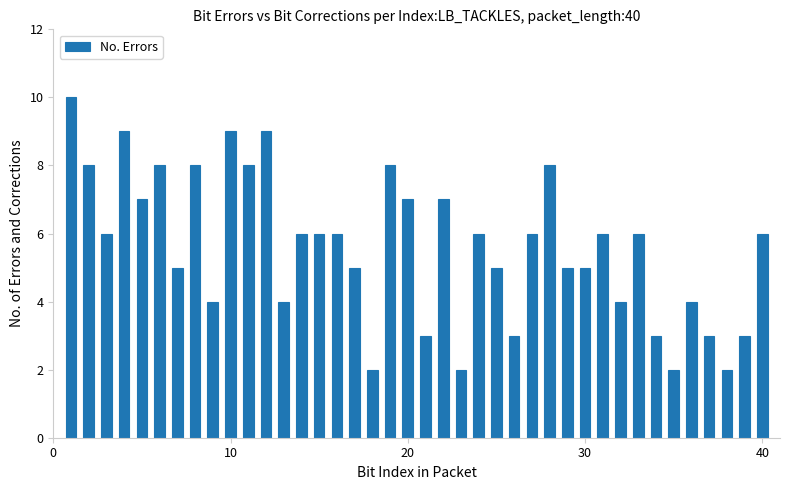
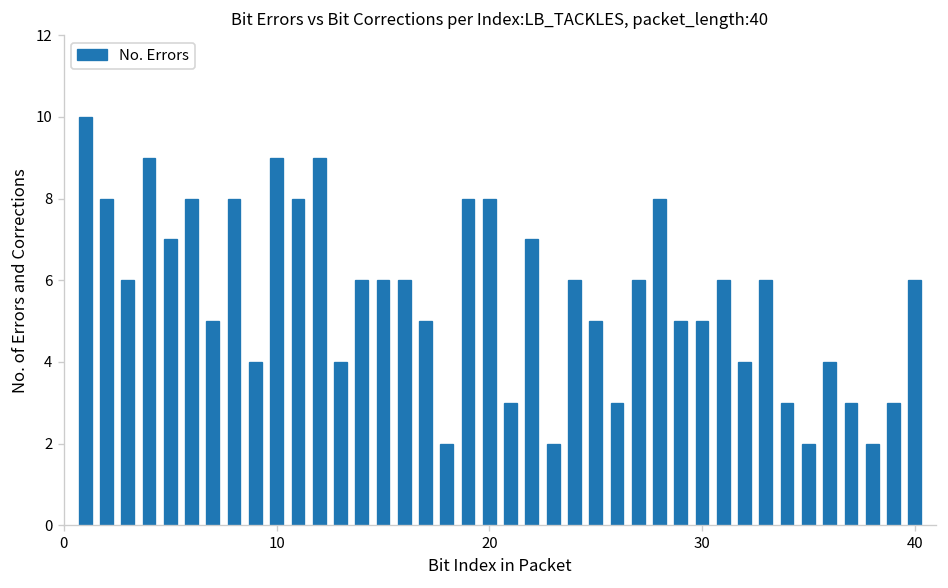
20: 7 -> 8
